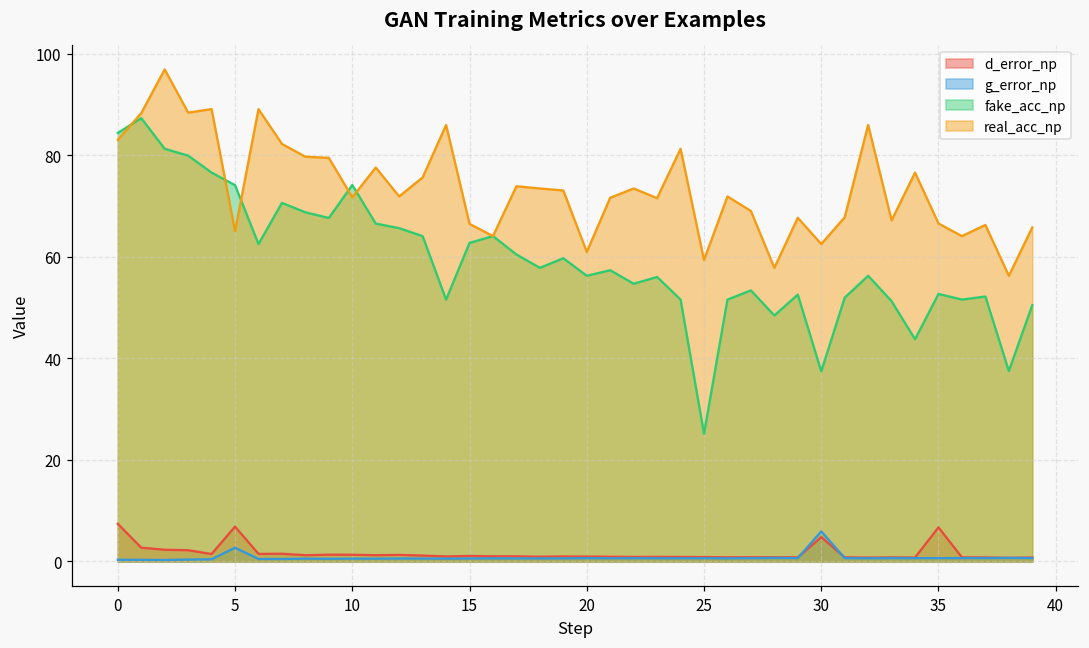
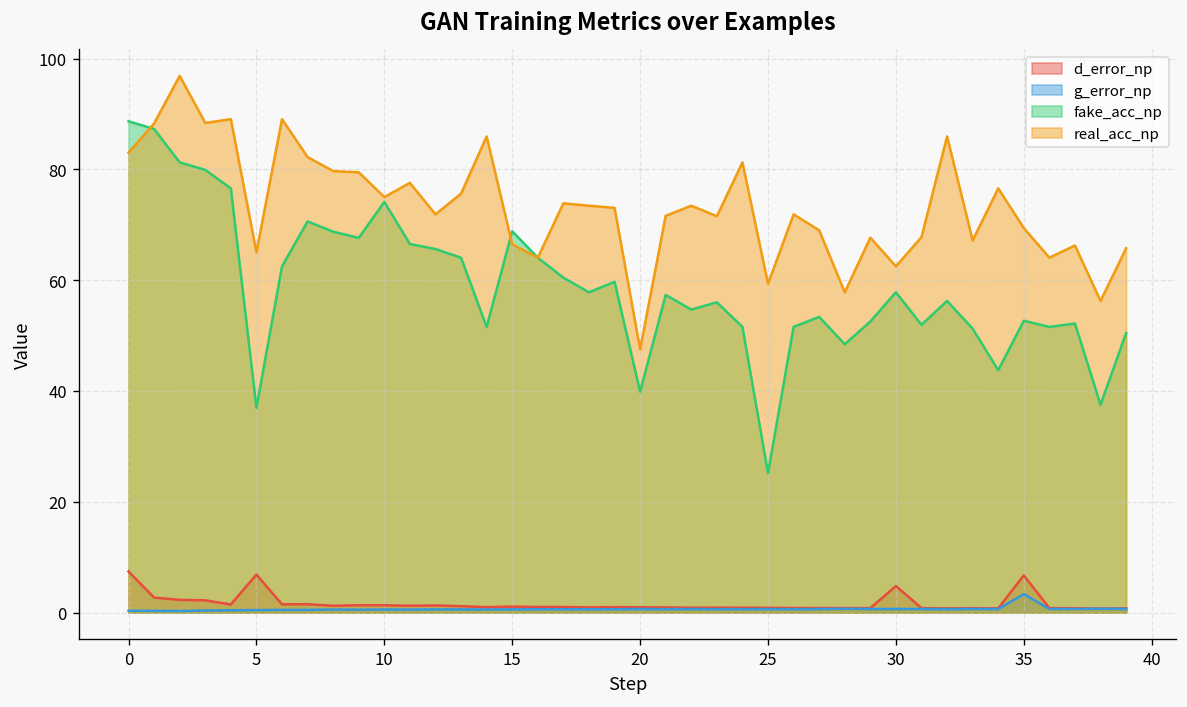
fake_acc_np, 0: 84 -> 89
g_error_np, 5: 3 -> 0
fake_acc_np, 5: 74 -> 37
real_acc_np, 10: 72 -> 75
fake_acc_np, 15: 63 -> 69
fake_acc_np, 20: 56 -> 40
real_acc_np, 20: 61 -> 48
g_error_np, 30: 6 -> 1
fake_acc_np, 30: 37 -> 58
g_error_np, 35: 1 -> 3
real_acc_np, 35: 67 -> 69
